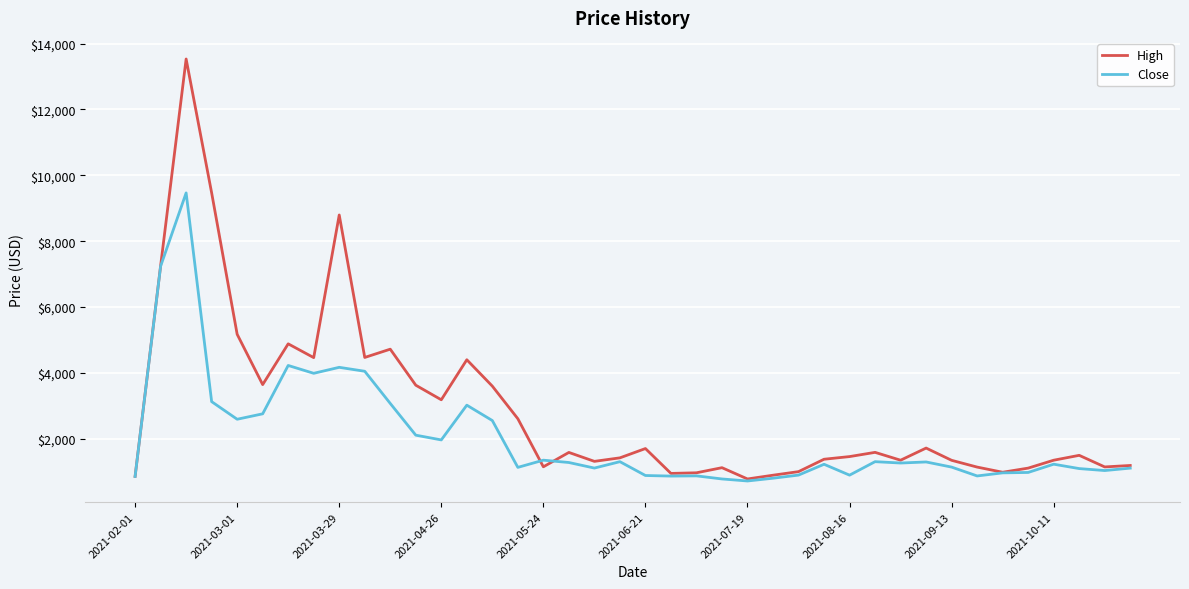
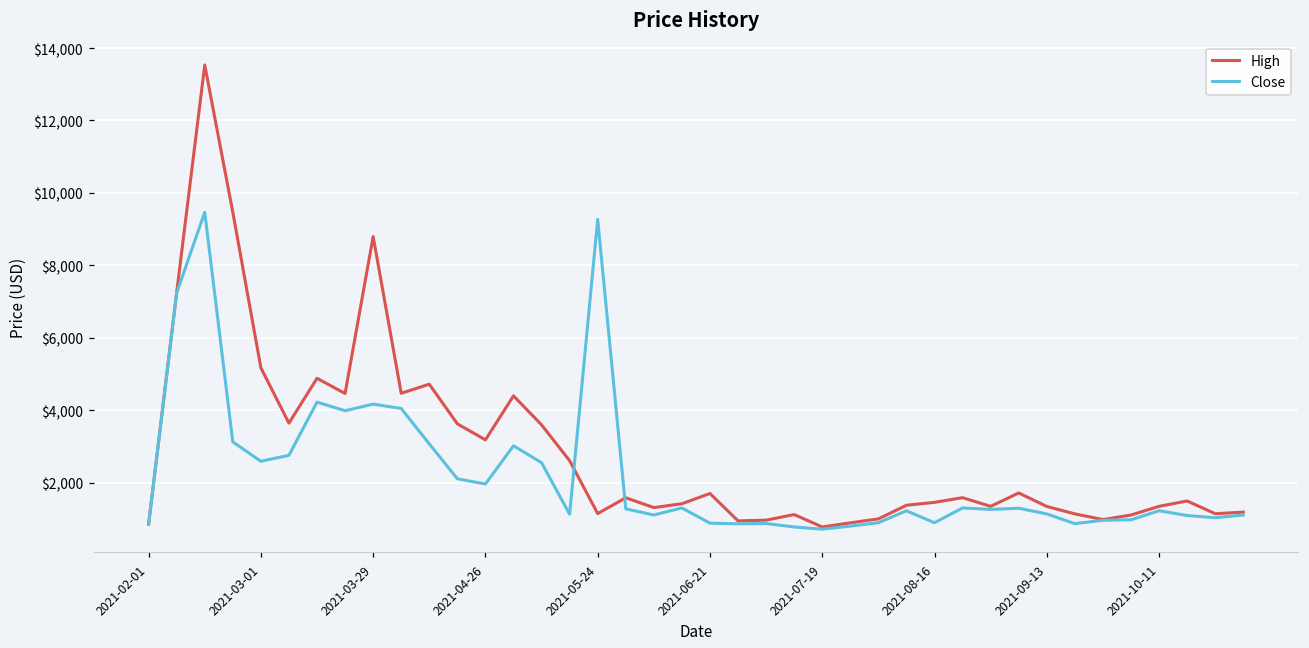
Close, 2021-05-24: $1,400 -> $9,300
